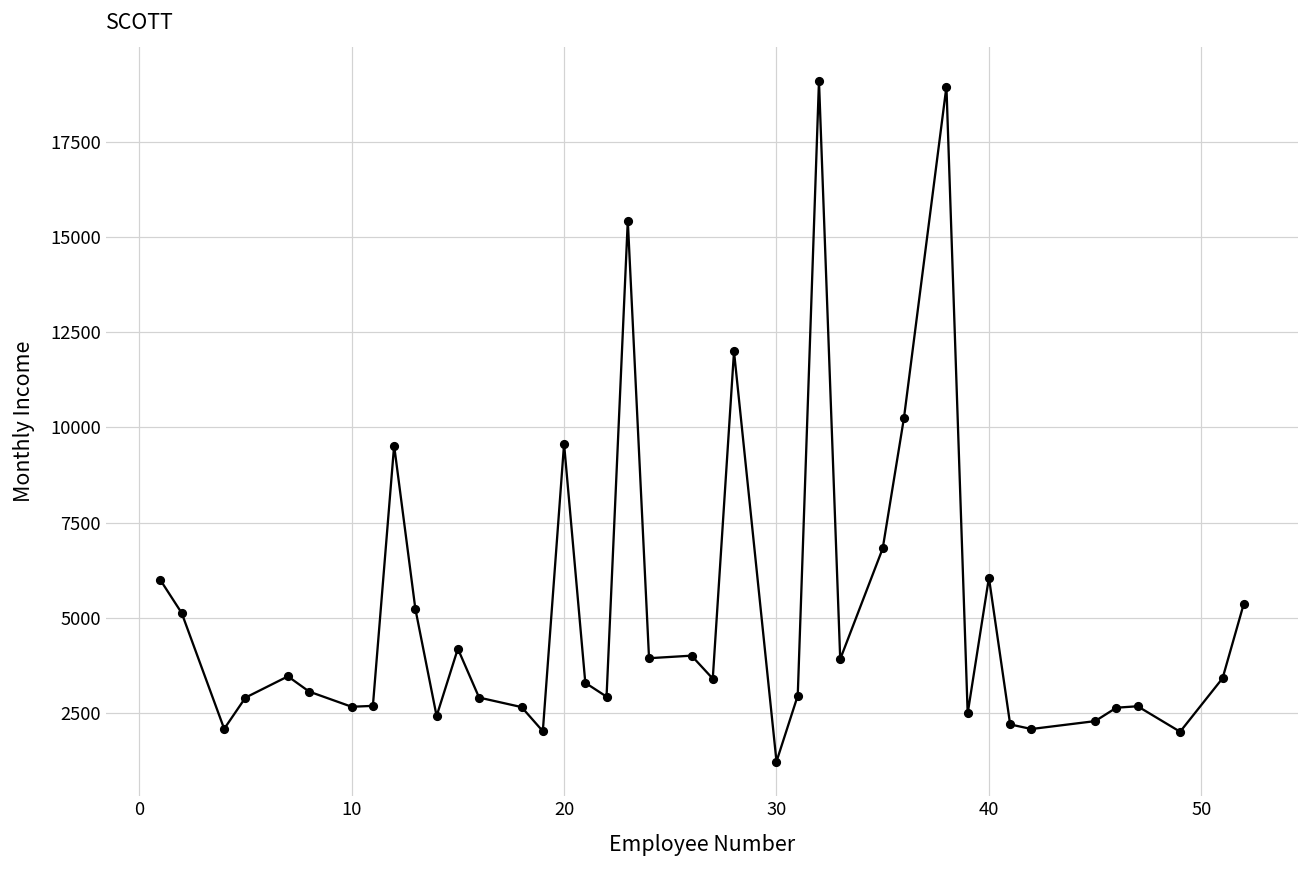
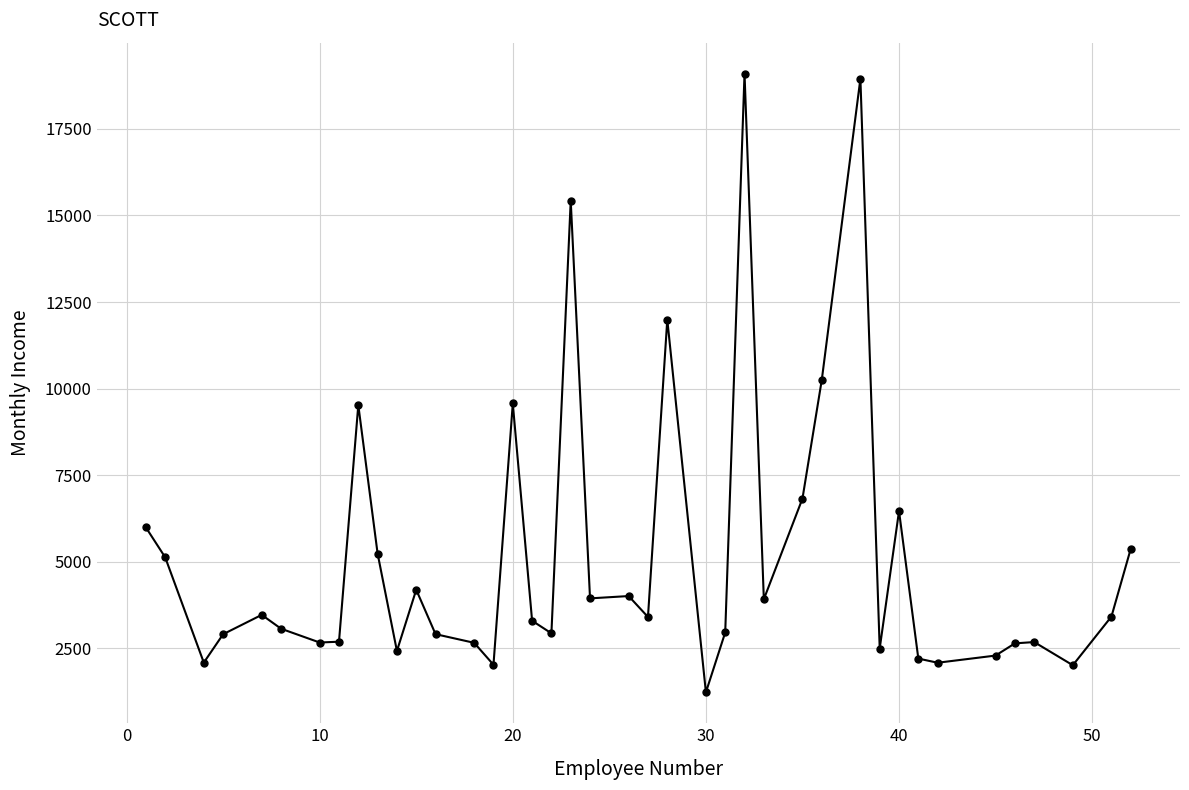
40: 6100 -> 6500
